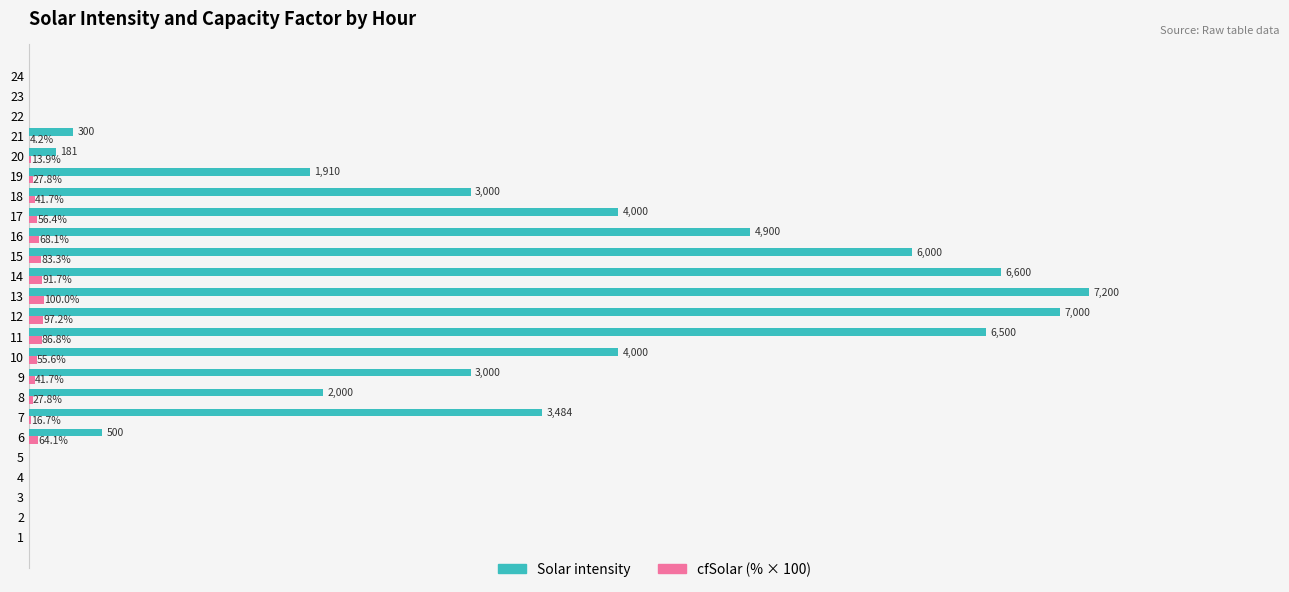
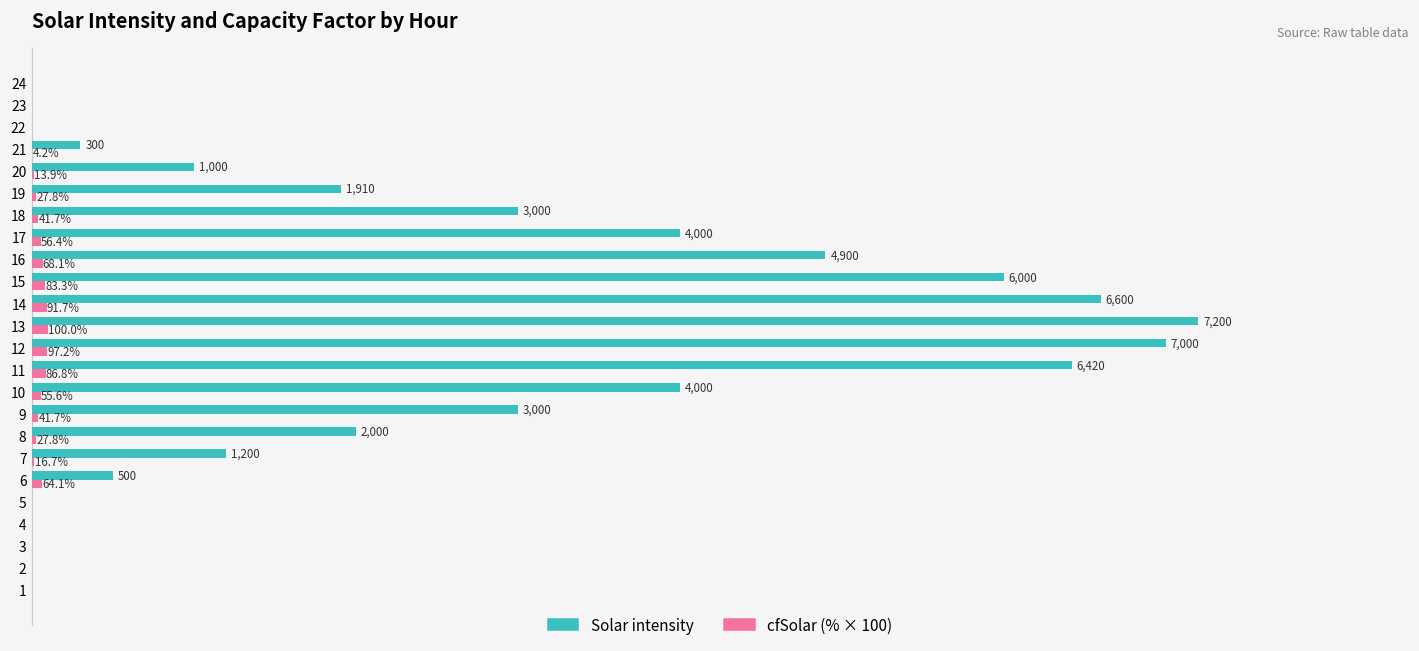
Solar intensity, 20: 181 -> 1,000
Solar intensity, 11: 6,500 -> 6,420
Solar intensity, 7: 3,484 -> 1,200
